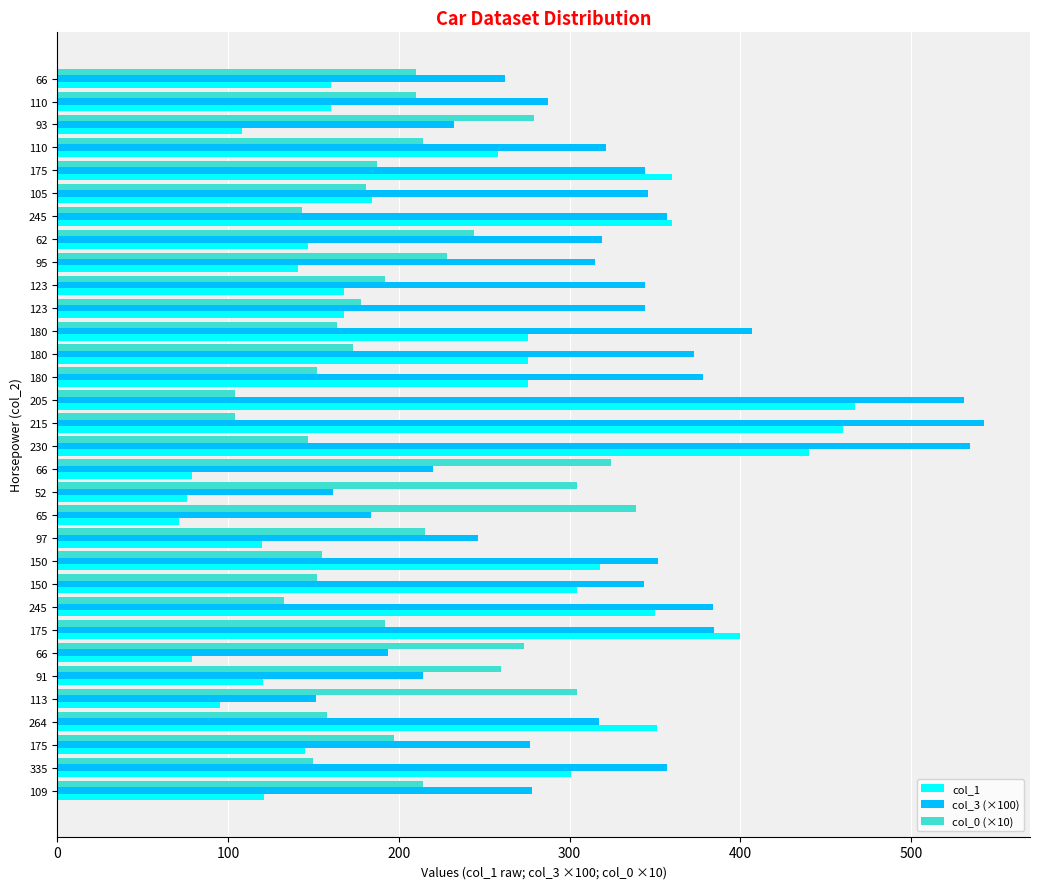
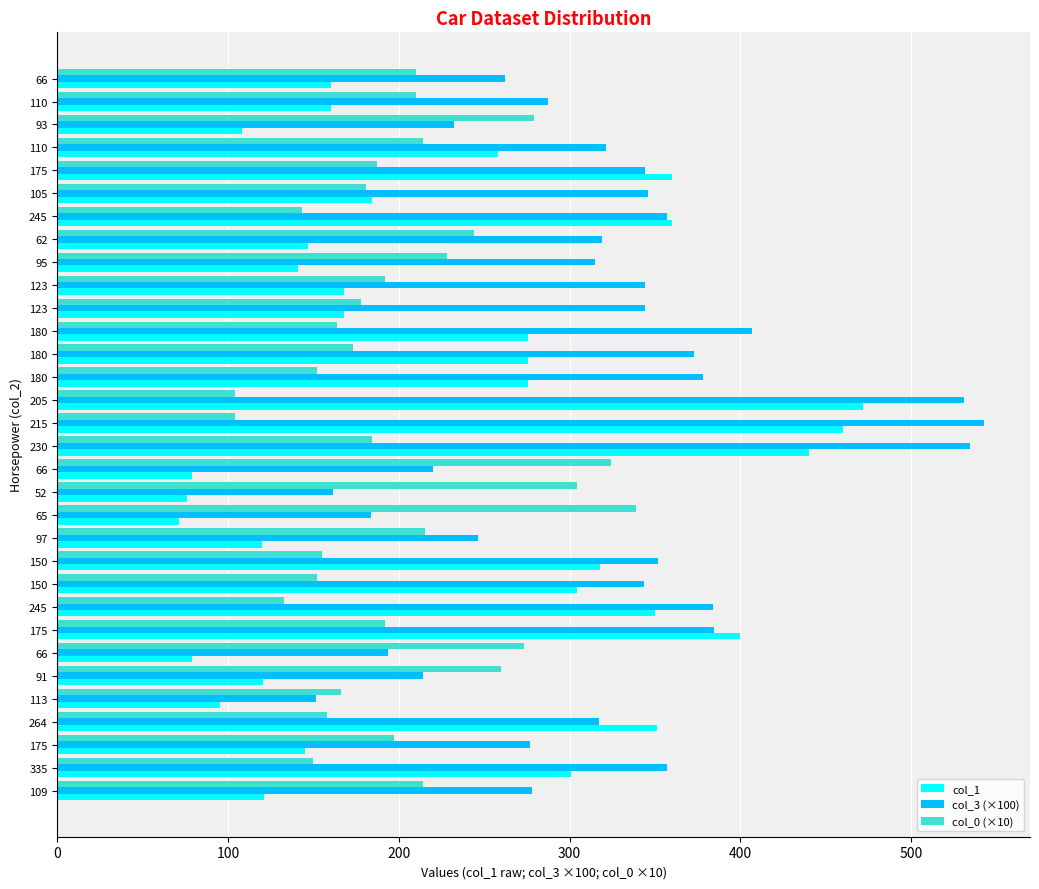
col_1, 205: 467 -> 472
col_0 (×10), 230: 147 -> 184
col_0 (×10), 113: 304 -> 166
